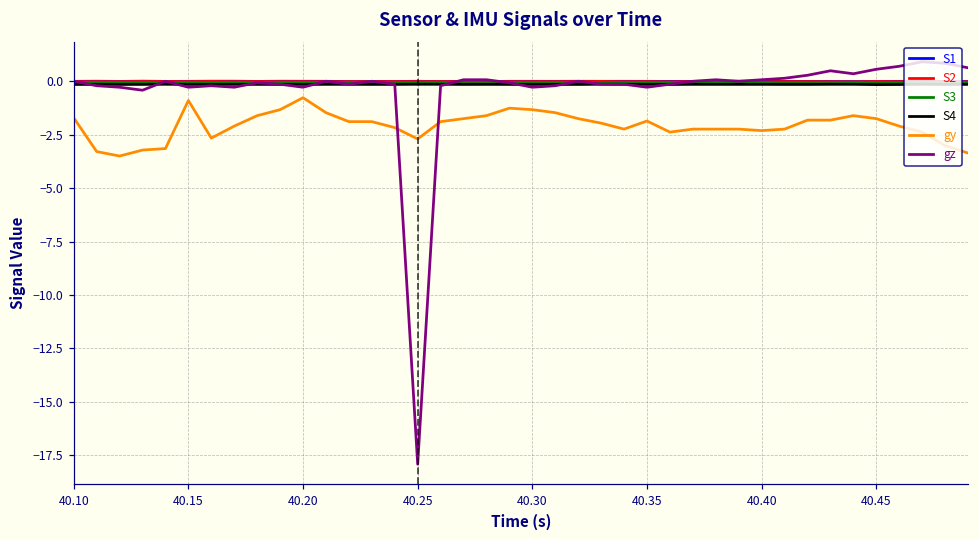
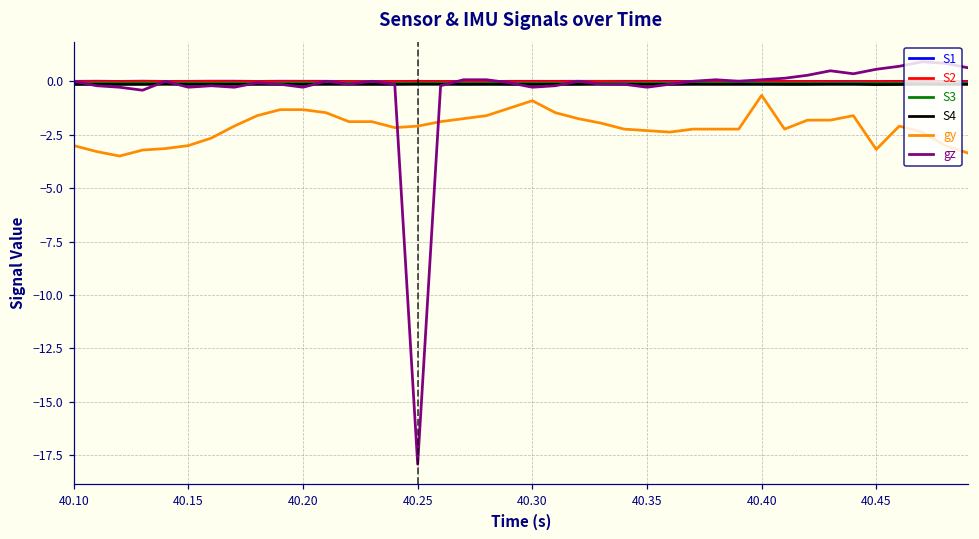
gy, 40.10: -1.7 -> -3.0
gy, 40.15: -0.9 -> -3.0
gy, 40.20: -0.8 -> -1.3
gy, 40.25: -2.7 -> -2.1
gy, 40.30: -1.3 -> -0.9
gy, 40.35: -1.9 -> -2.3
gy, 40.40: -2.3 -> -0.7
gy, 40.45: -1.8 -> -3.2
